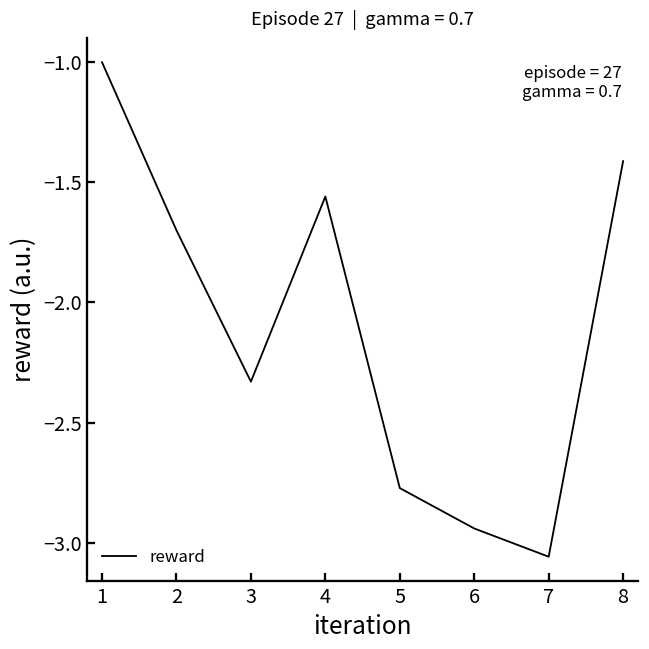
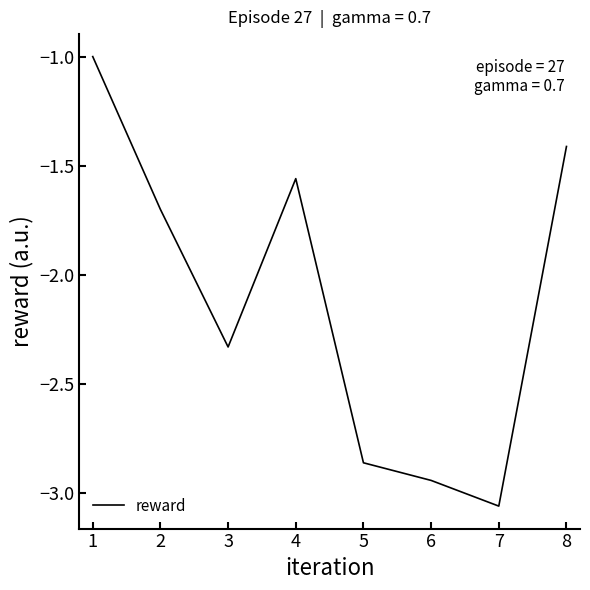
5: -2.77 -> -2.86
